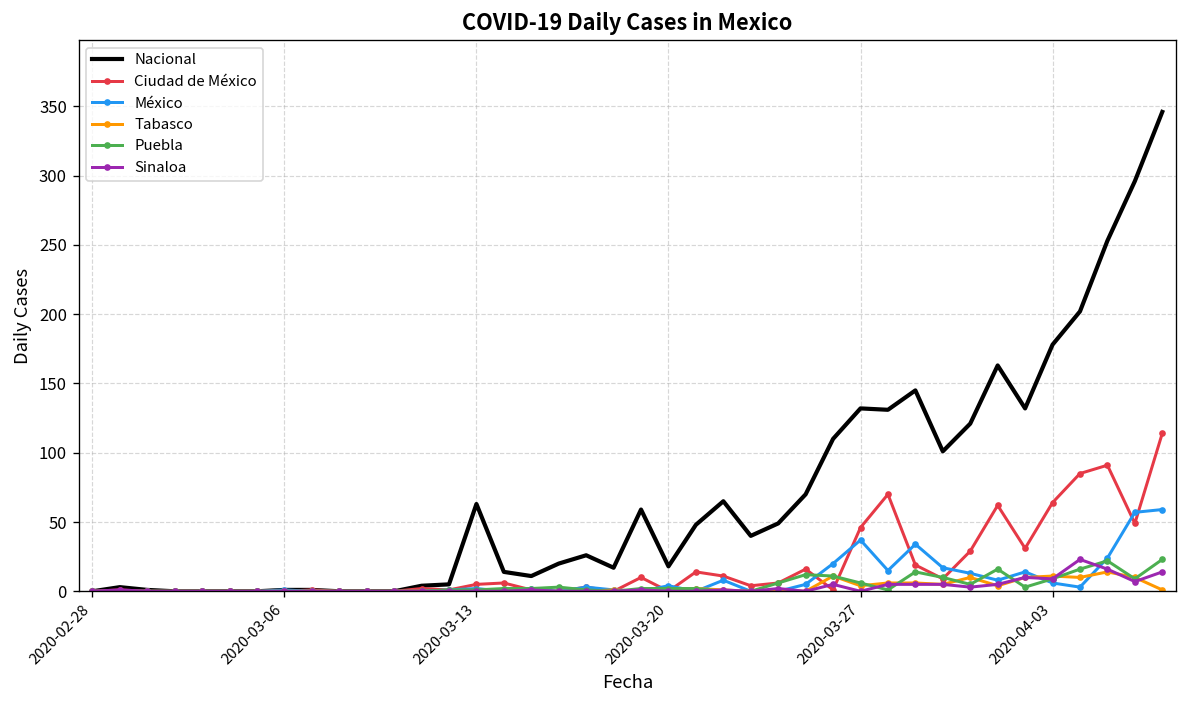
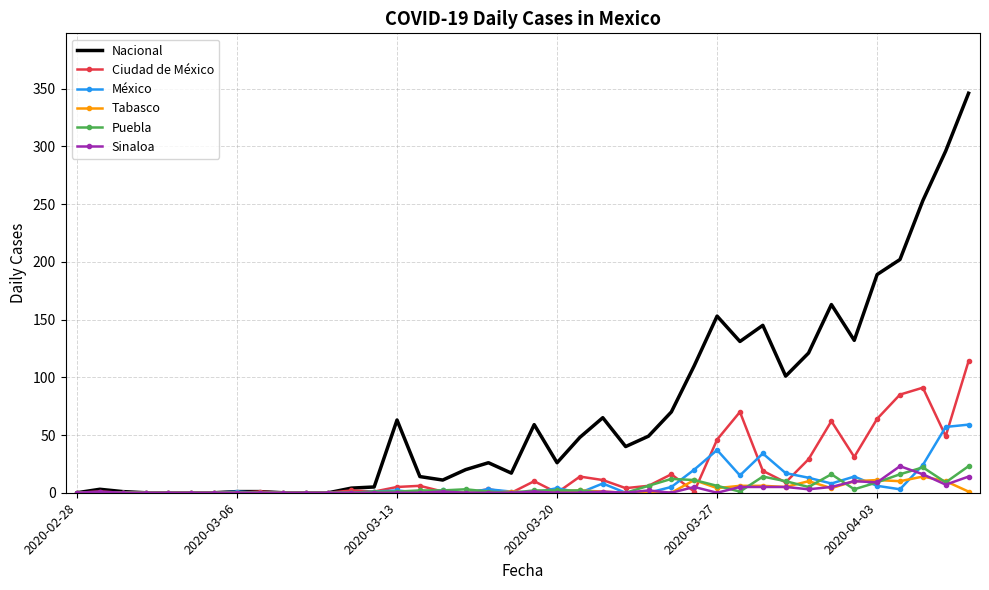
Nacional, 2020-03-20: 18 -> 26
Nacional, 2020-03-27: 132 -> 153
Nacional, 2020-04-03: 178 -> 189
